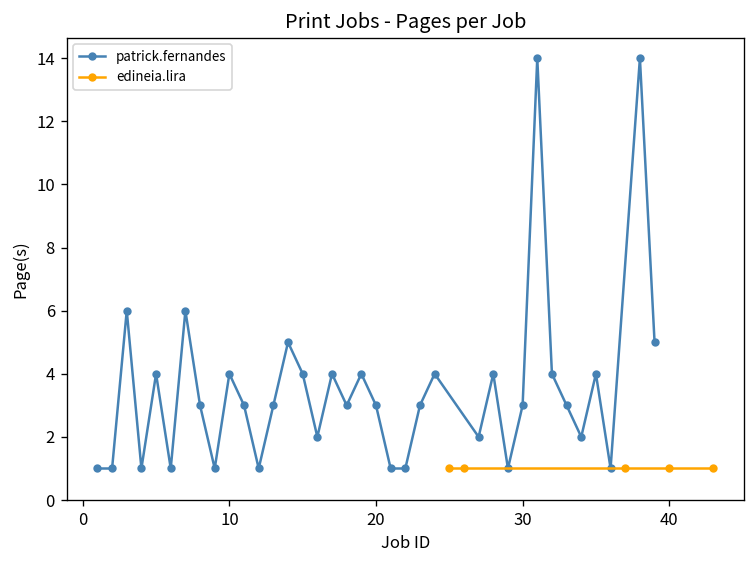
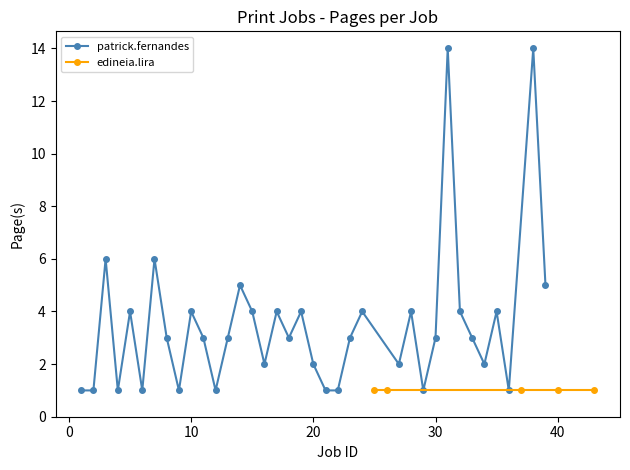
patrick.fernandes, 20: 3 -> 2
